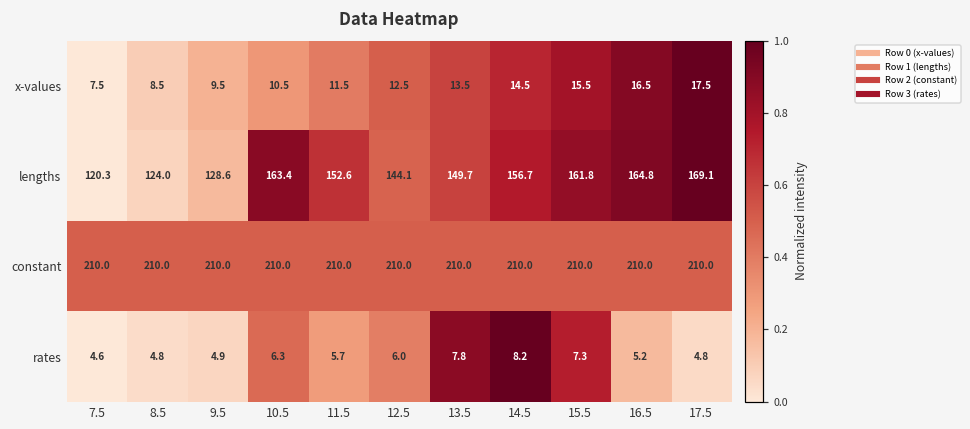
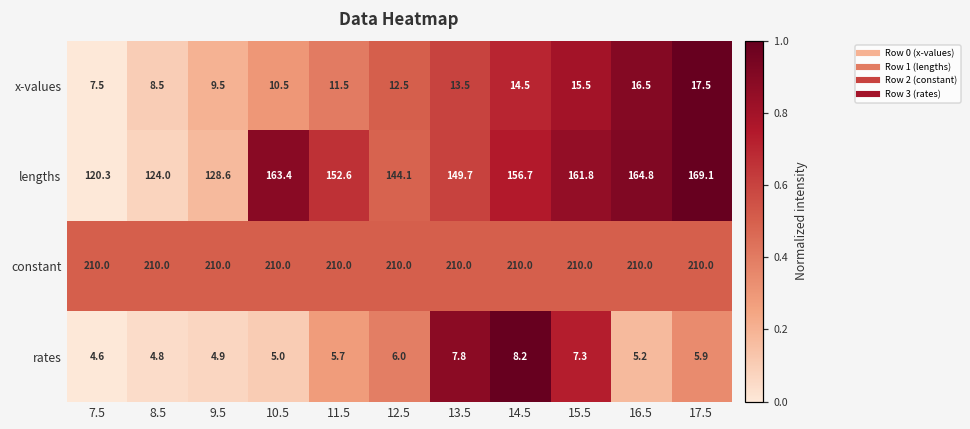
rates, 10.5: 6.3 -> 5.0
rates, 17.5: 4.8 -> 5.9
